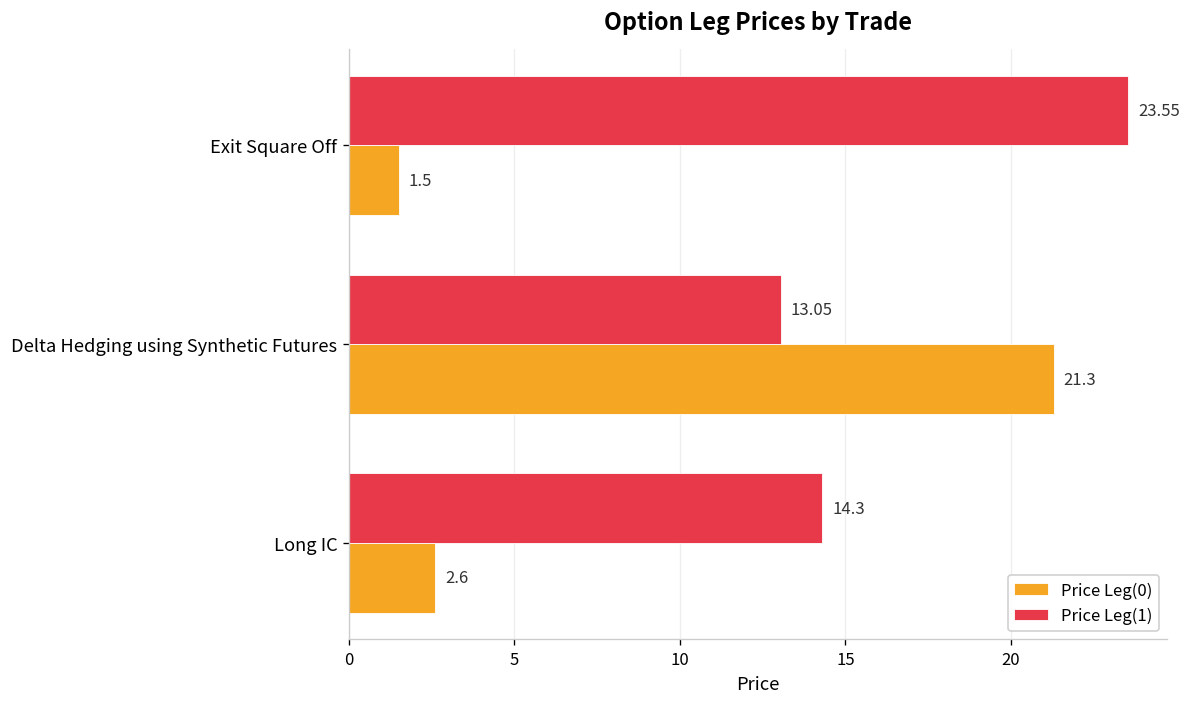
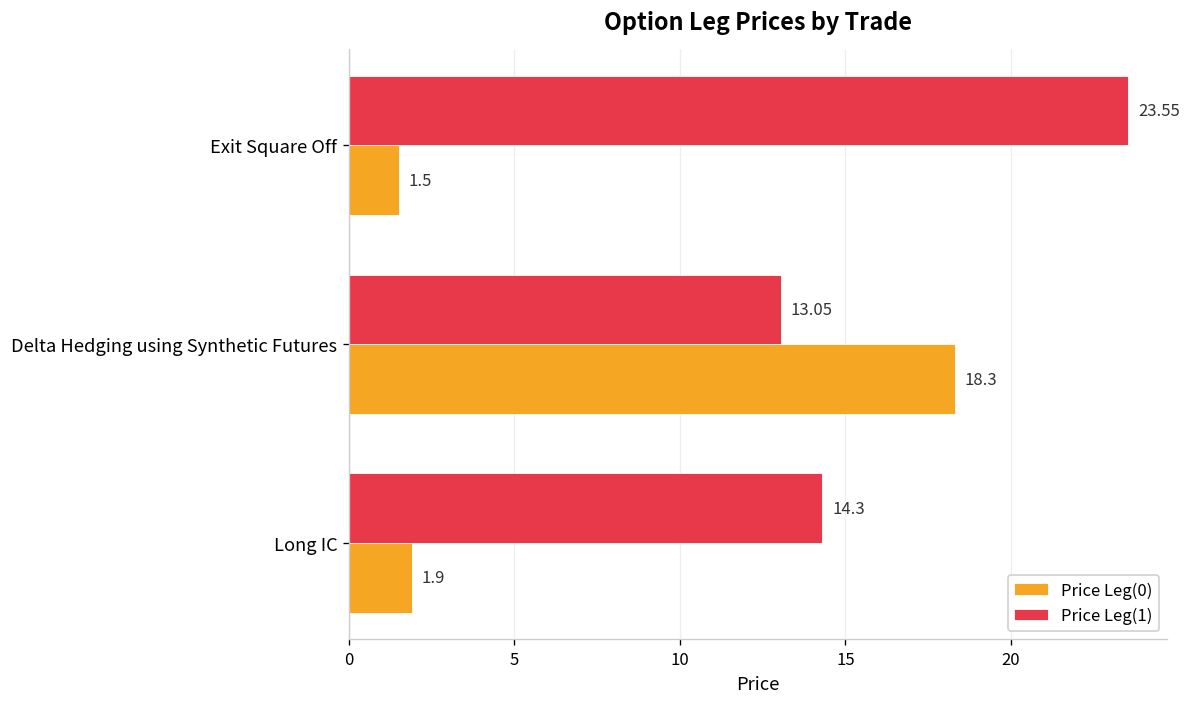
Price Leg(0), Delta Hedging using Synthetic Futures: 21.3 -> 18.3
Price Leg(0), Long IC: 2.6 -> 1.9
